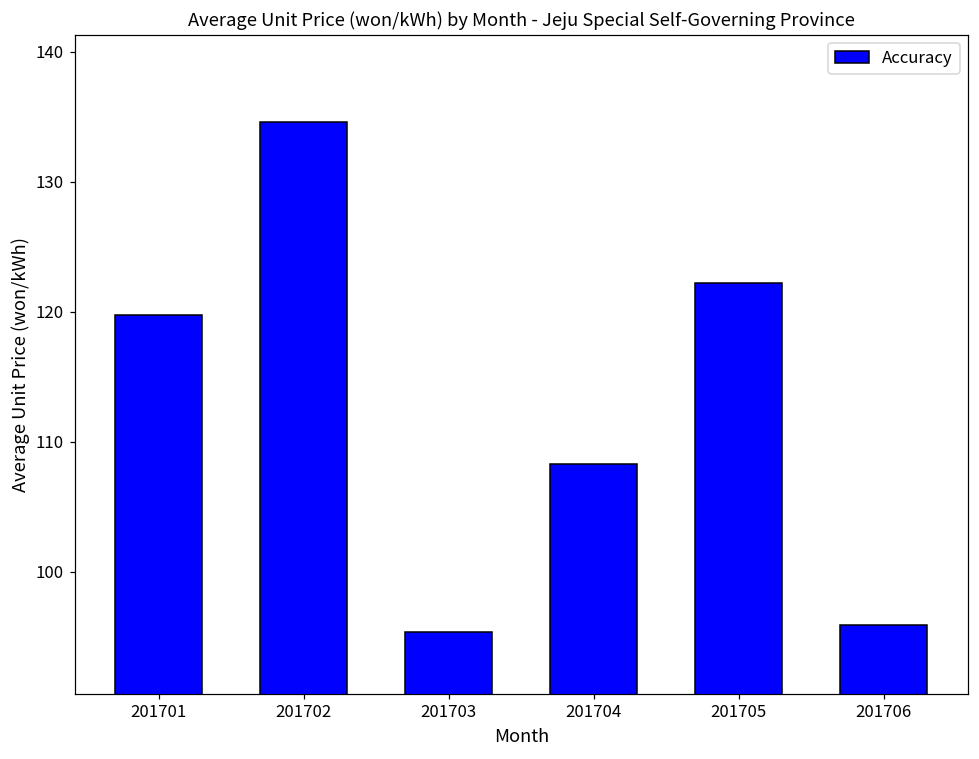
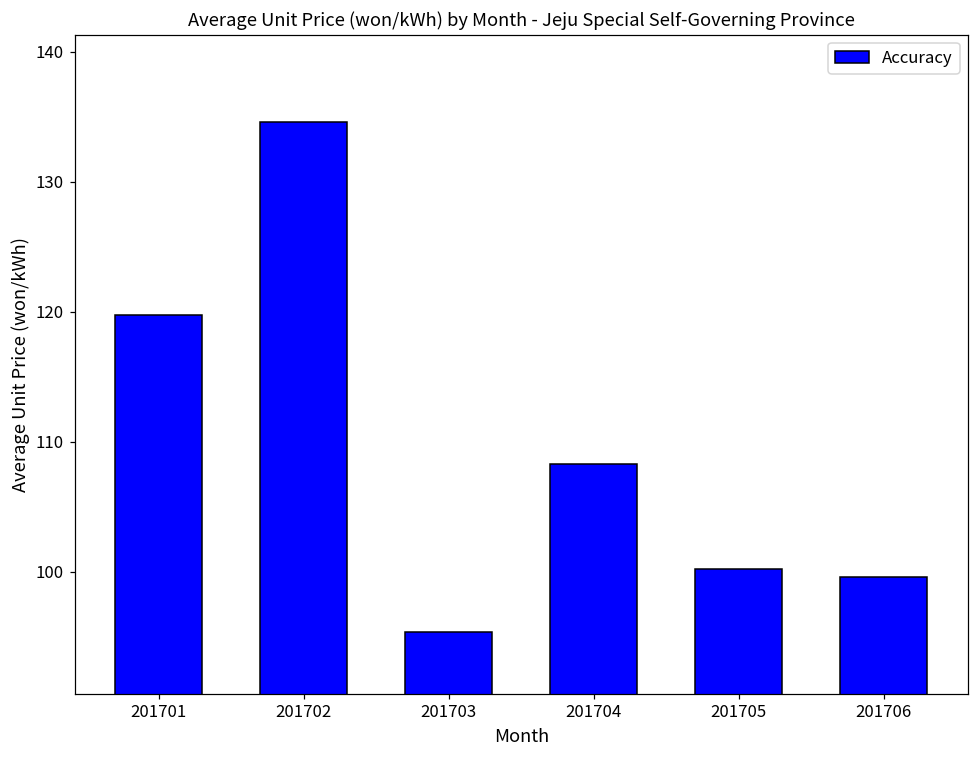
201705: 122.2 -> 100.2
201706: 95.9 -> 99.6
